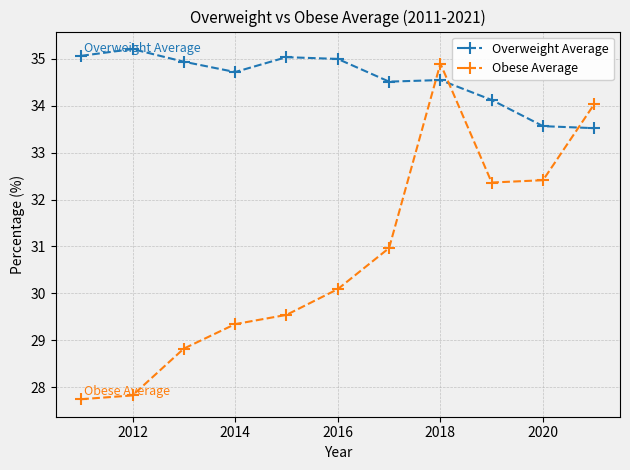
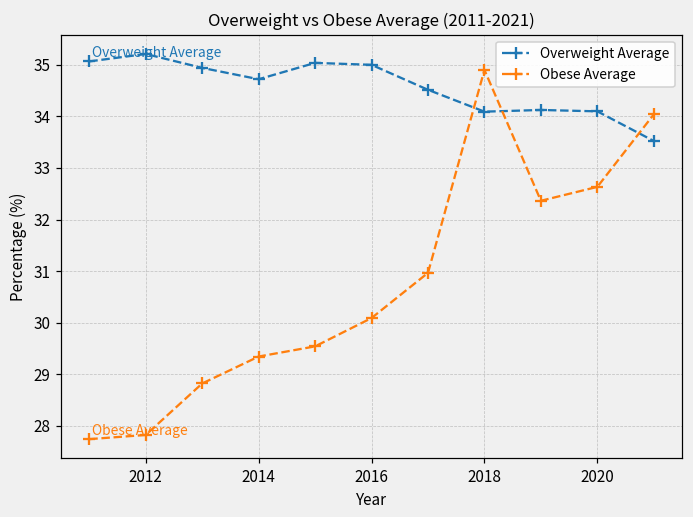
Overweight Average, 2018: 34.5 -> 34.1
Overweight Average, 2020: 33.6 -> 34.1
Obese Average, 2020: 32.4 -> 32.6
